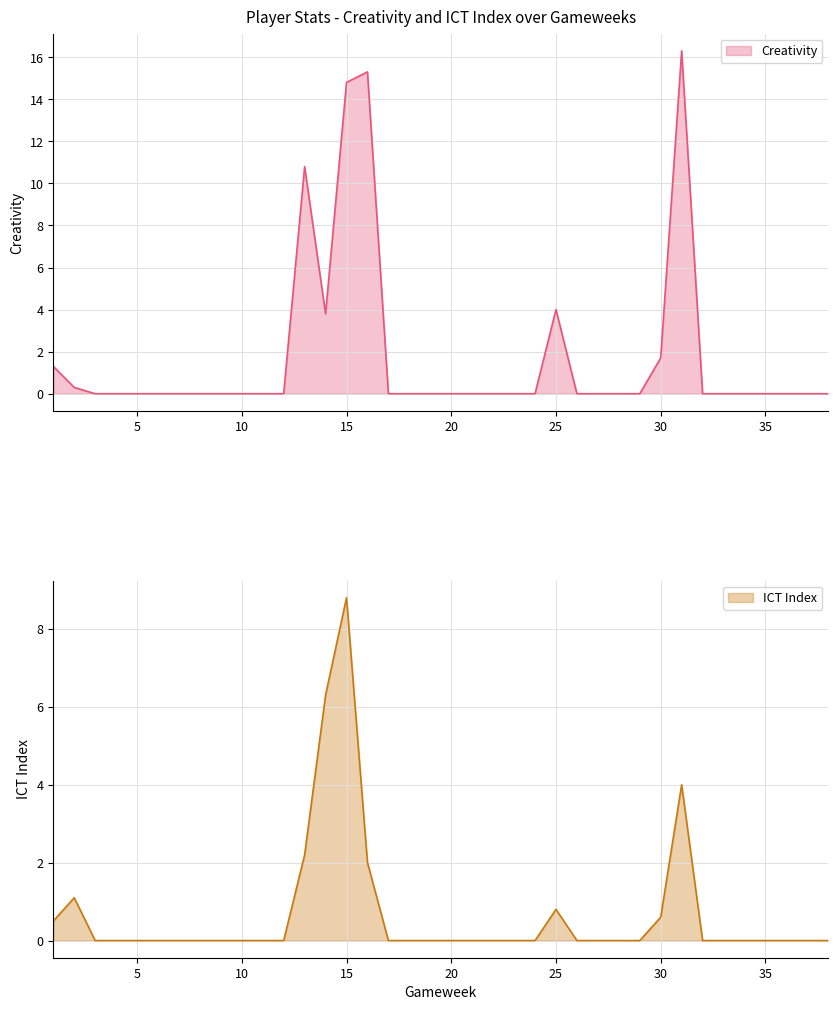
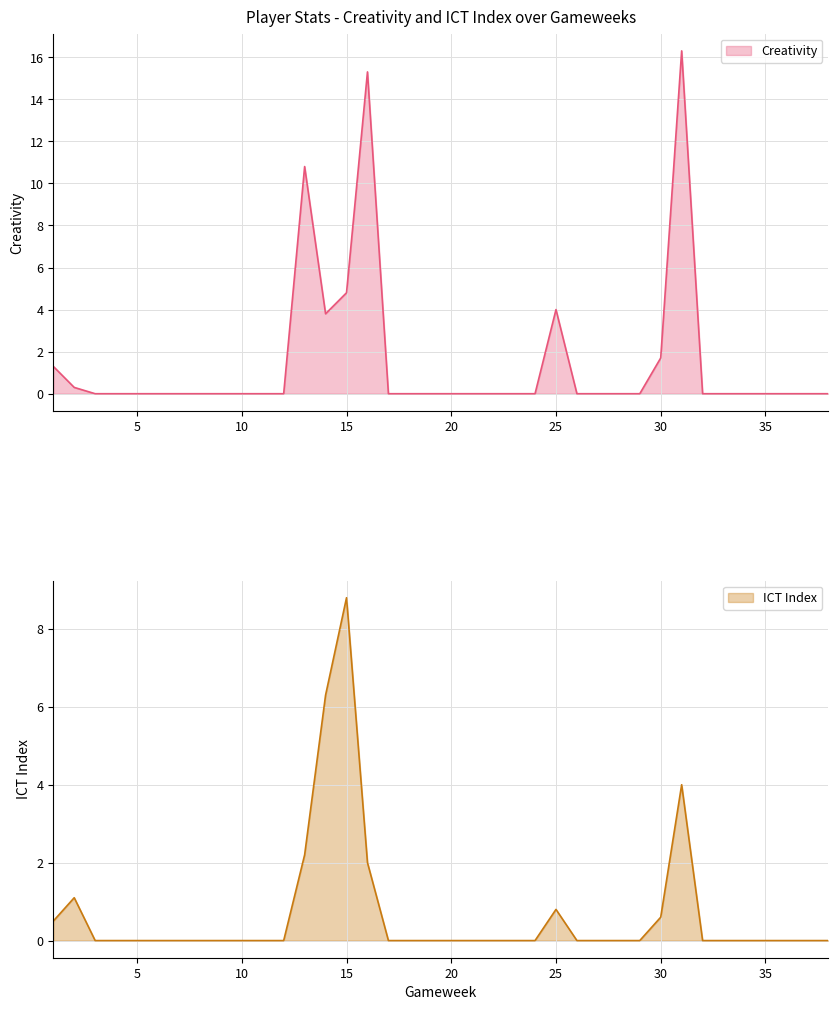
Player Stats - Creativity and ICT Index over Gameweeks, 15: 14.8 -> 4.8
